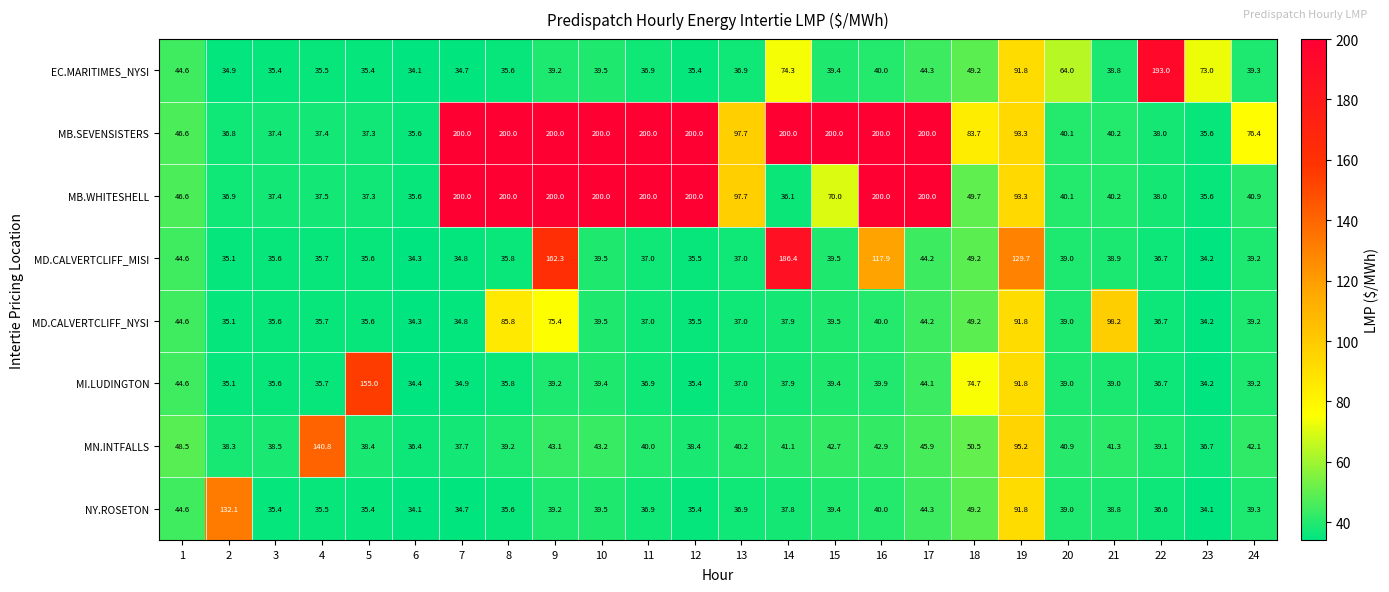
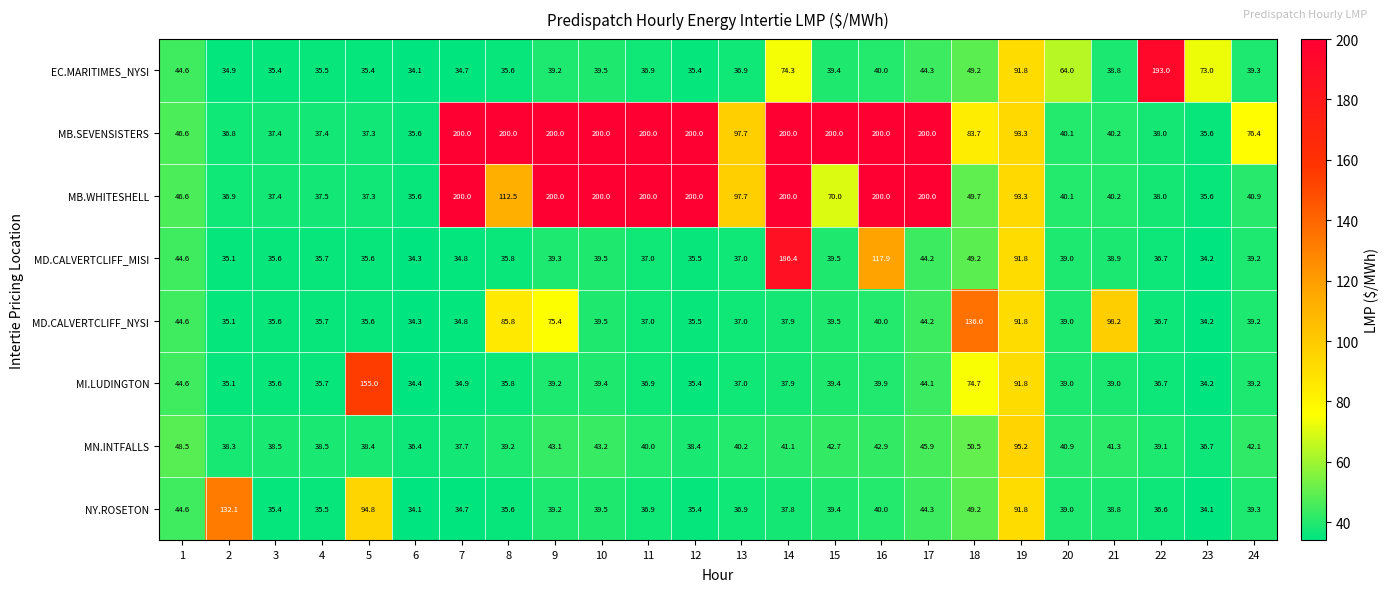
MB.WHITESHELL, 8: 200.0 -> 112.5
MB.WHITESHELL, 14: 36.1 -> 200.0
MD.CALVERTCLIFF_MISI, 9: 162.3 -> 39.3
MD.CALVERTCLIFF_MISI, 19: 129.7 -> 91.8
MD.CALVERTCLIFF_NYSI, 18: 49.2 -> 136.0
MN.INTFALLS, 4: 140.8 -> 38.5
NY.ROSETON, 5: 35.4 -> 94.8
